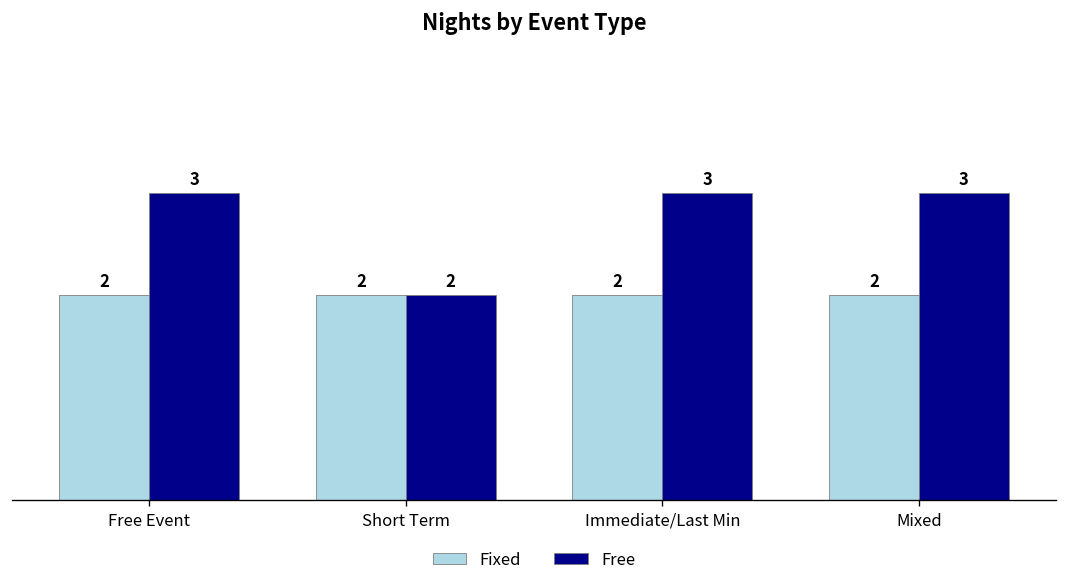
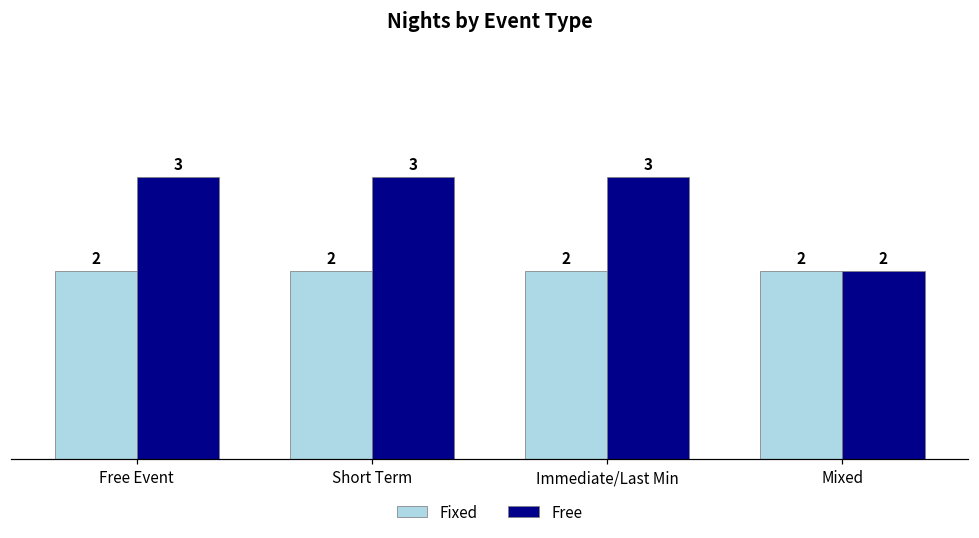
Free, Short Term: 2 -> 3
Free, Mixed: 3 -> 2
